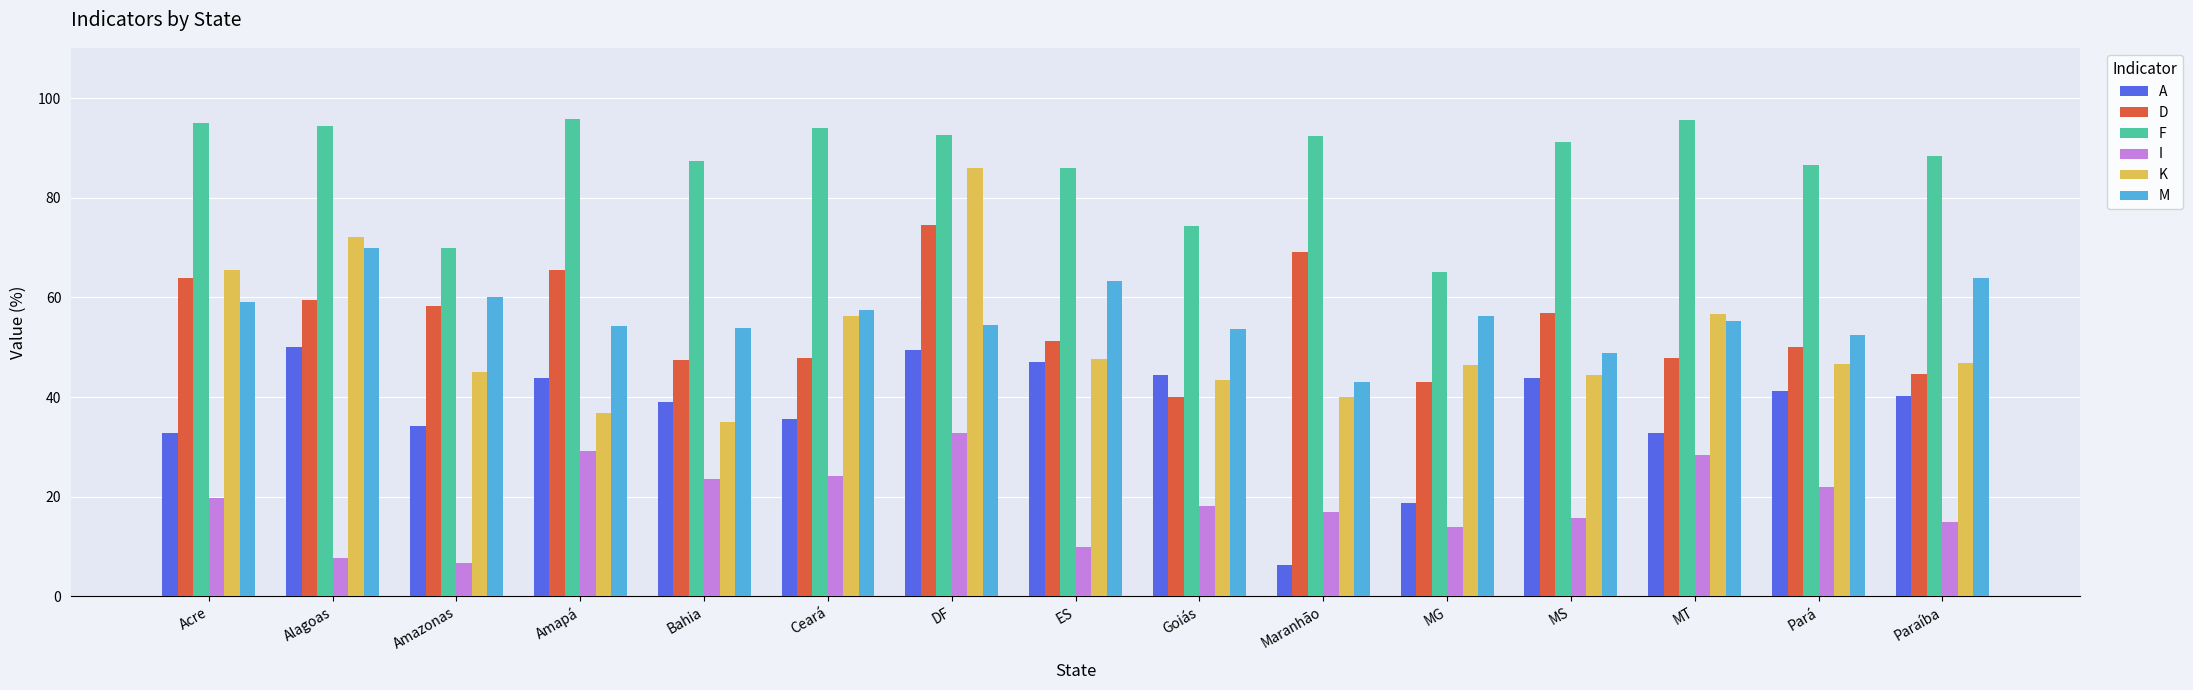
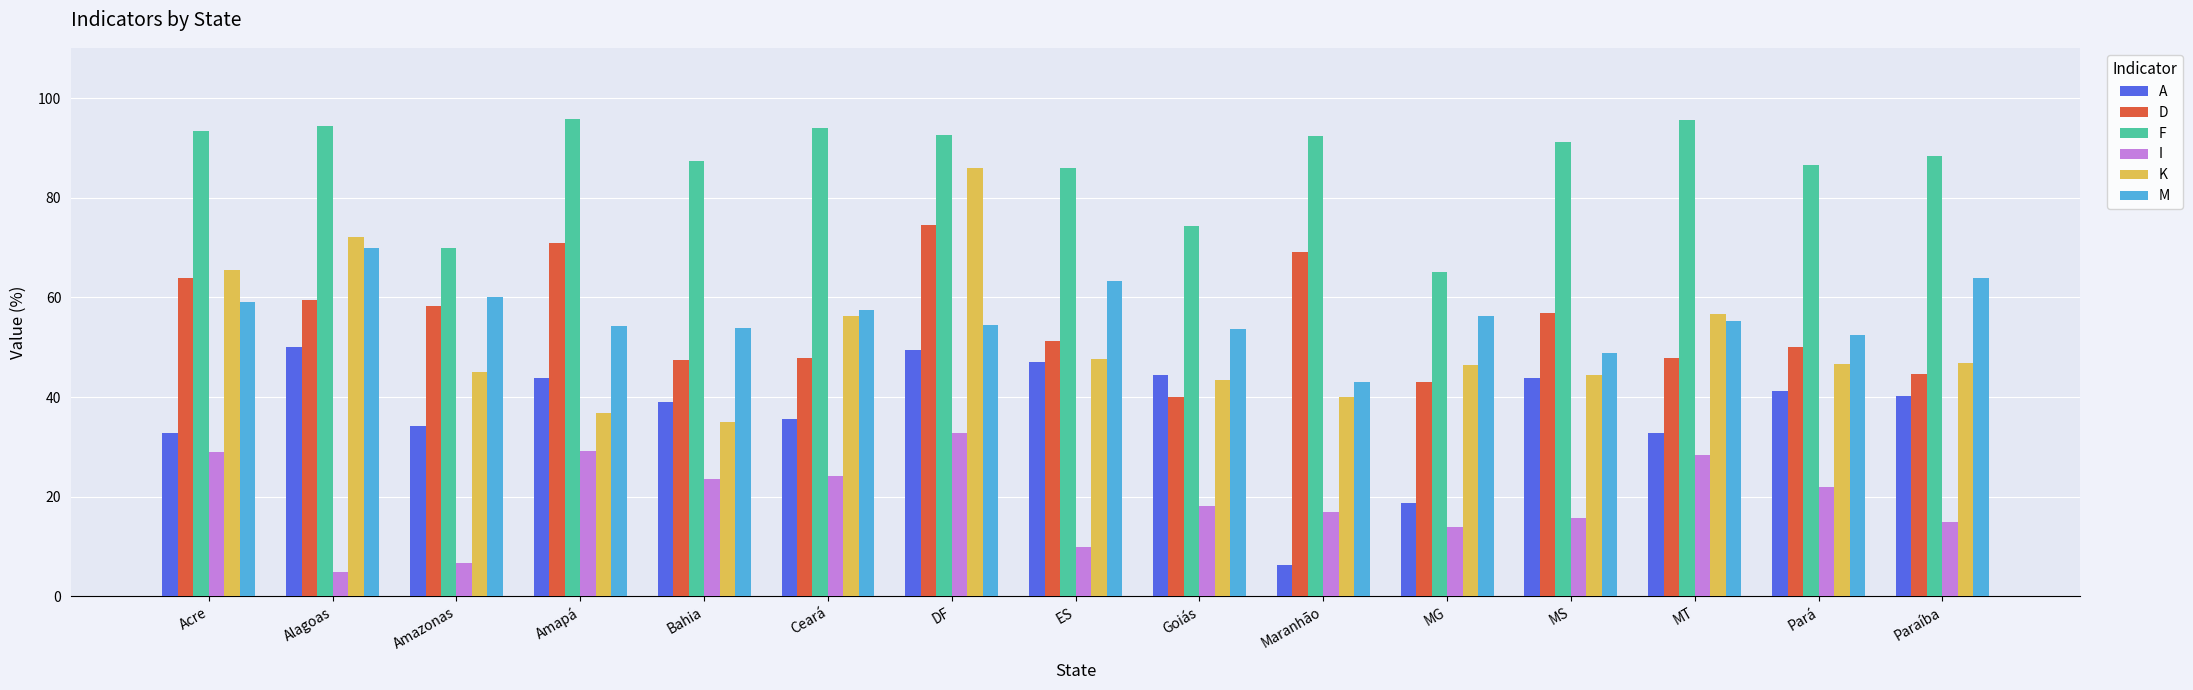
F, Acre: 95 -> 93
I, Acre: 20 -> 29
I, Alagoas: 8 -> 5
D, Amapá: 66 -> 71
